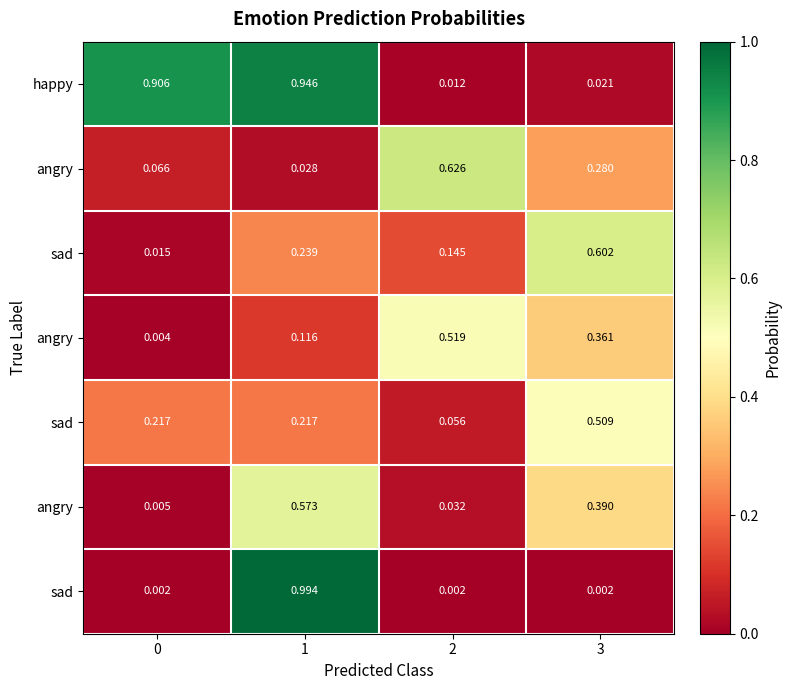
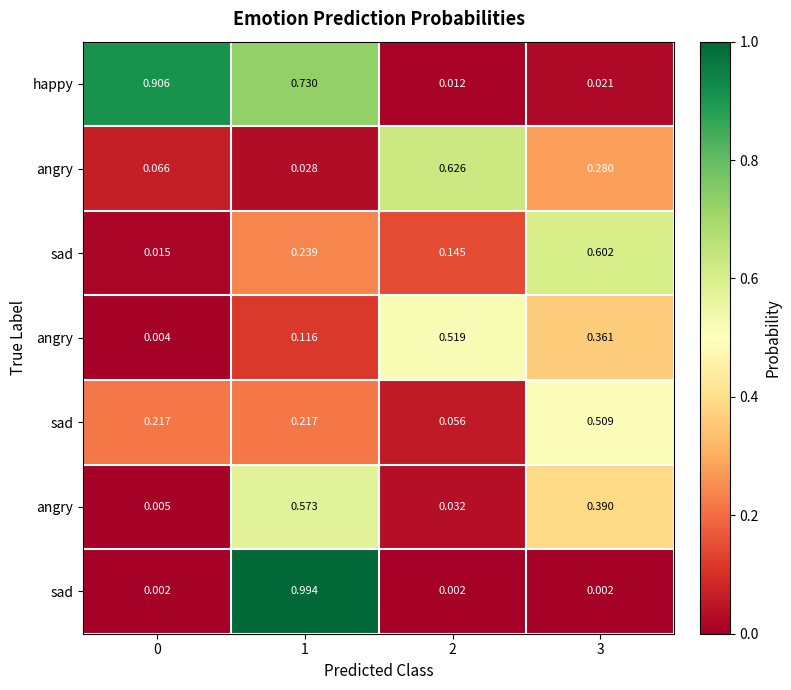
happy, 1: 0.946 -> 0.730
